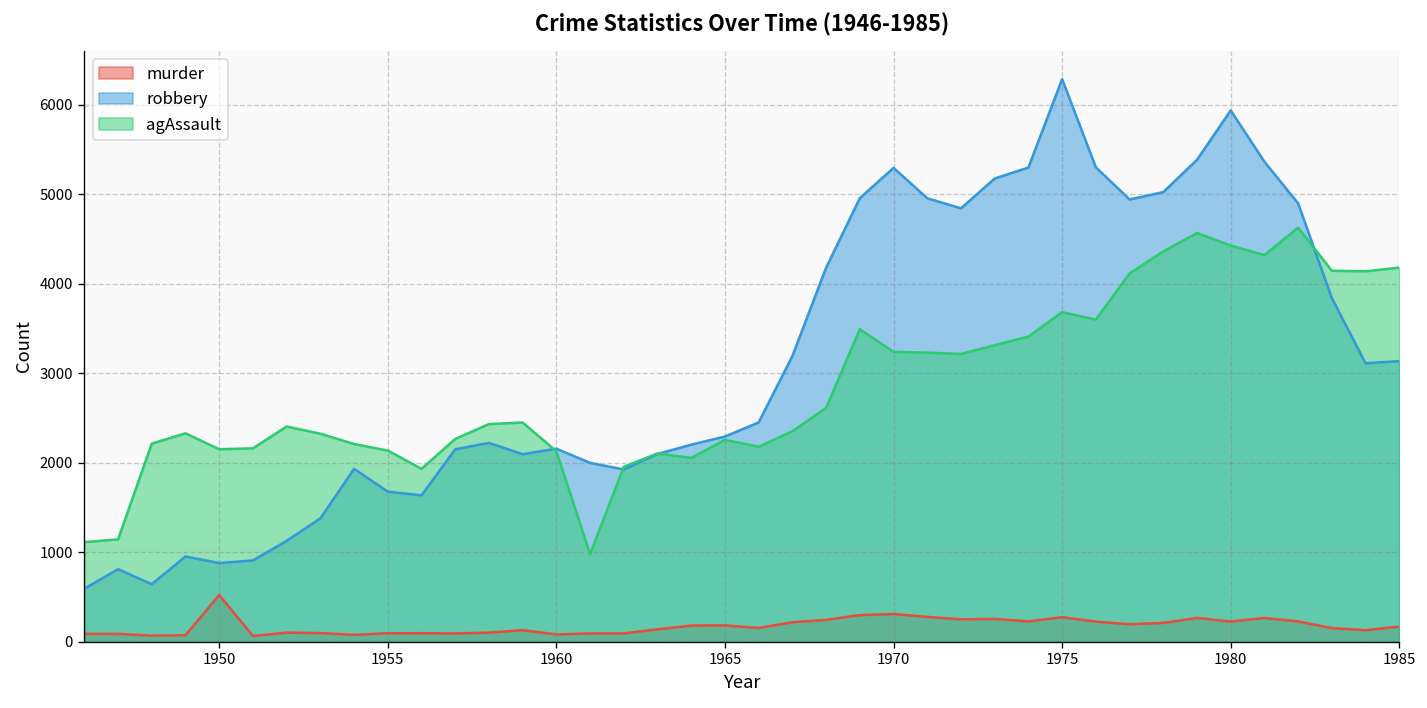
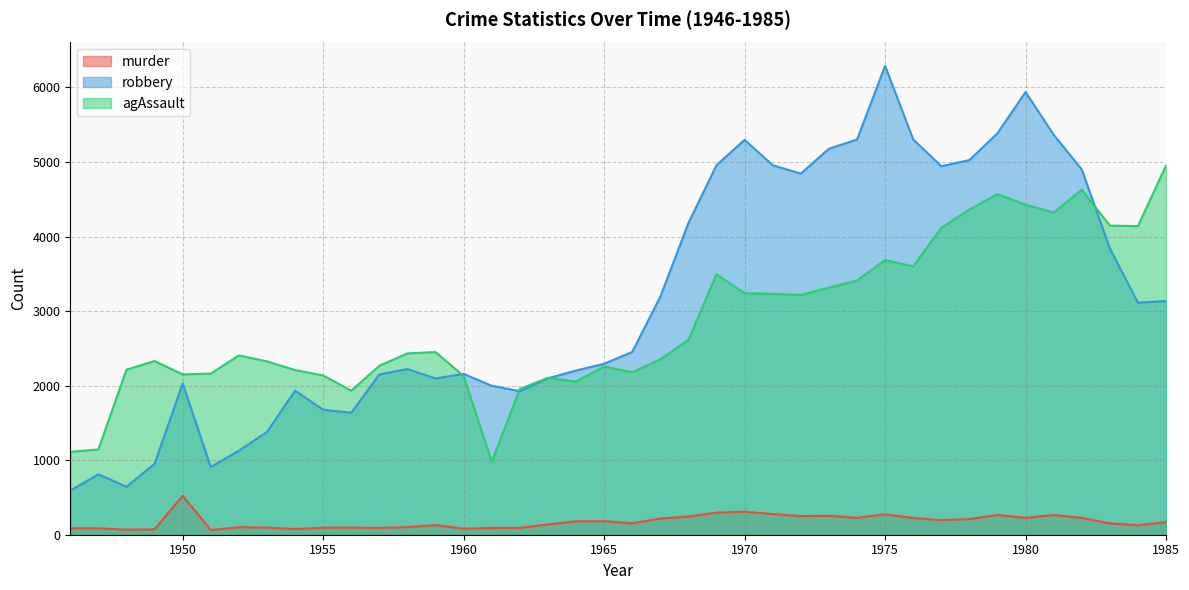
robbery, 1950: 900 -> 2000
agAssault, 1985: 4200 -> 5000
